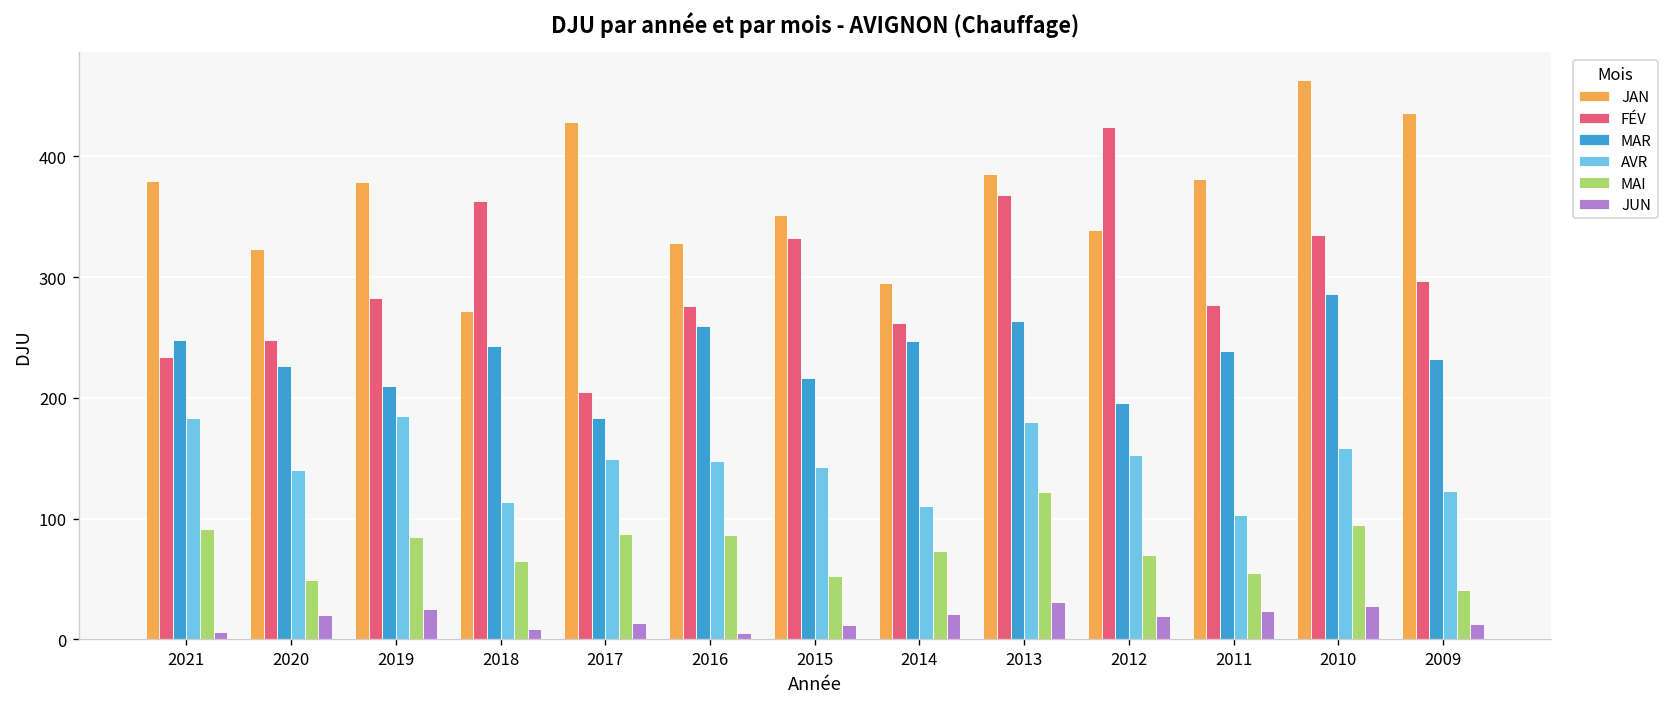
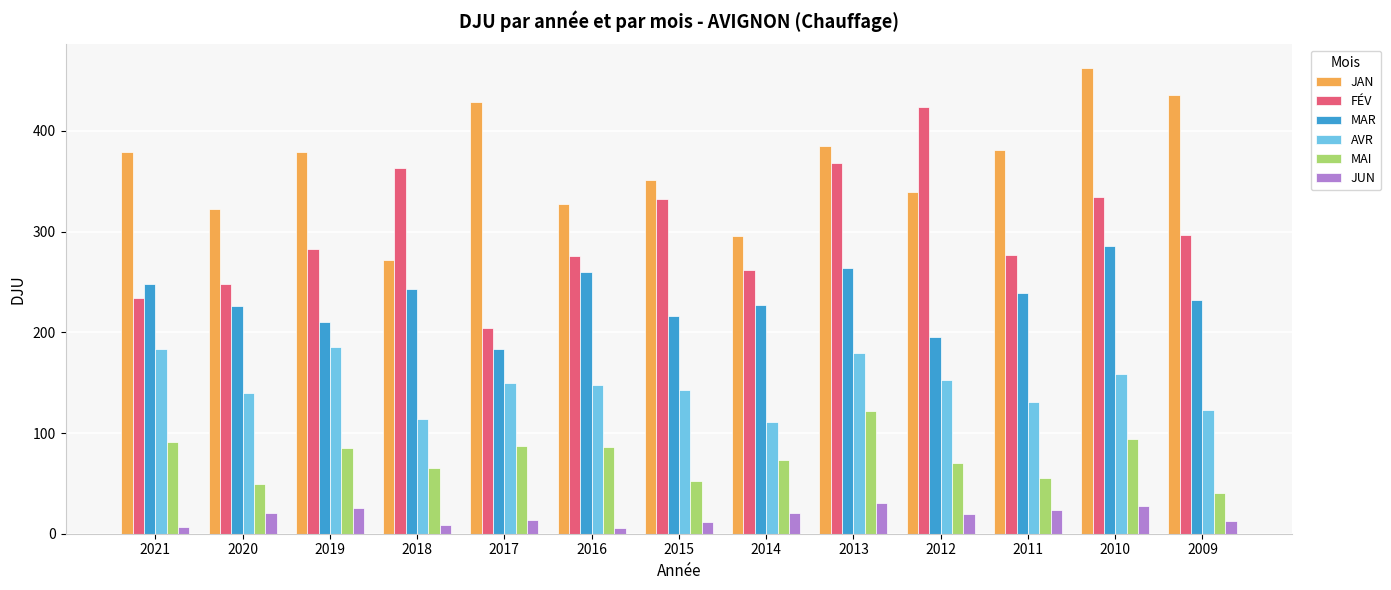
MAR, 2014: 247 -> 227
AVR, 2011: 103 -> 131
